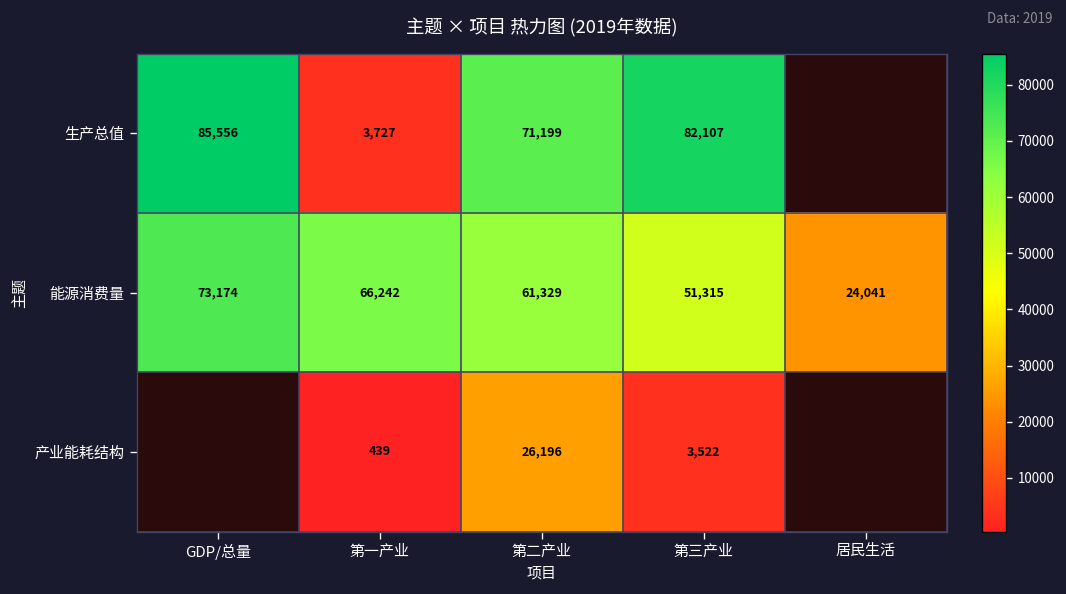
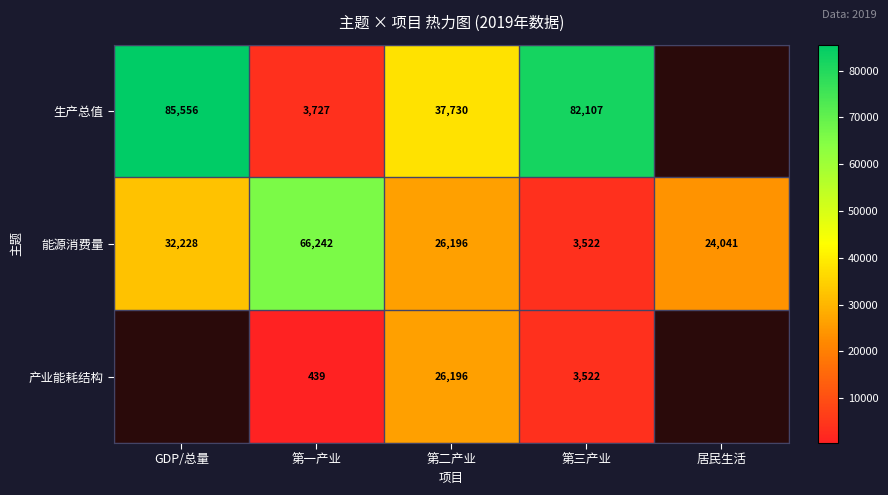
生产总值, 第二产业: 71,199 -> 37,730
能源消费量, GDP/总量: 73,174 -> 32,228
能源消费量, 第二产业: 61,329 -> 26,196
能源消费量, 第三产业: 51,315 -> 3,522
